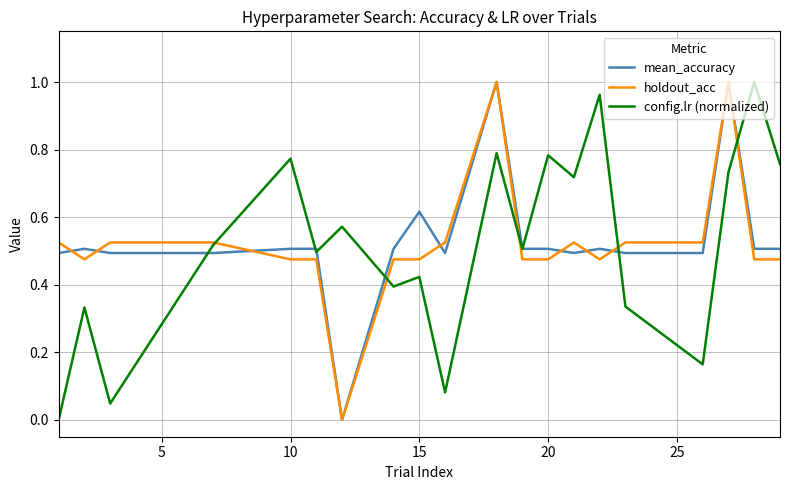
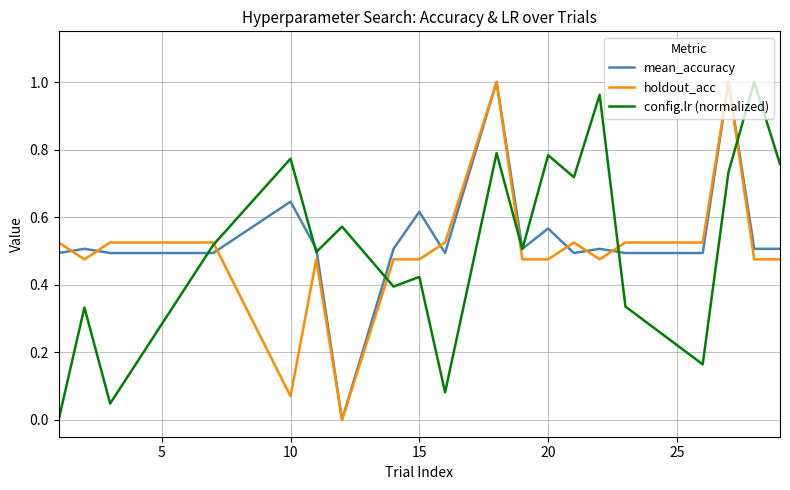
mean_accuracy, 10: 0.51 -> 0.65
holdout_acc, 10: 0.47 -> 0.07
mean_accuracy, 20: 0.51 -> 0.57
